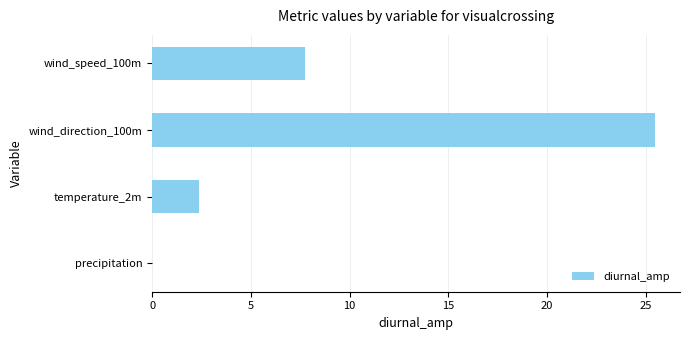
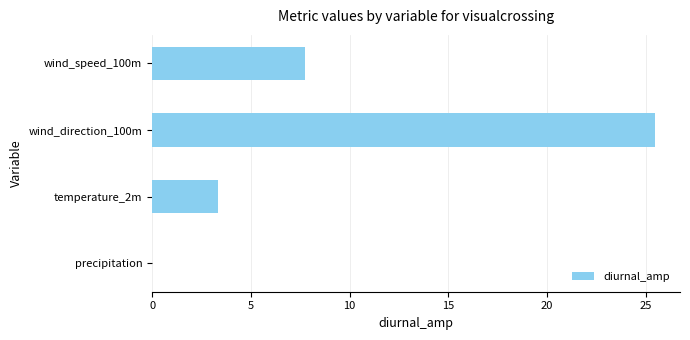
temperature_2m: 2.4 -> 3.3
